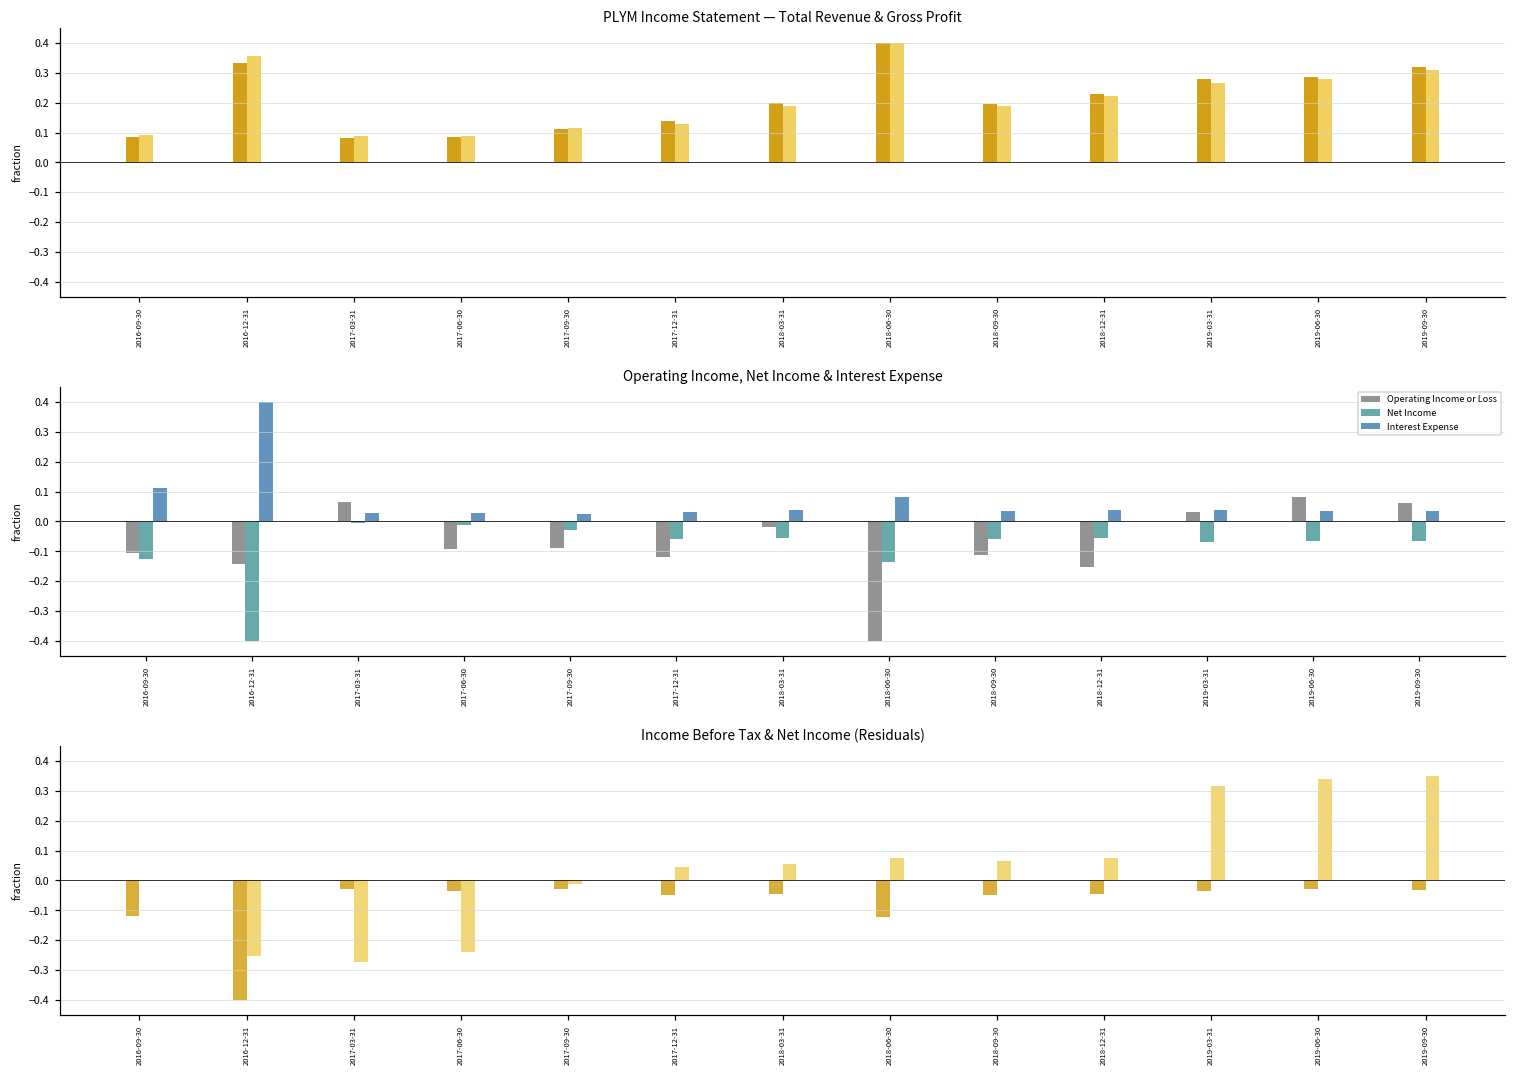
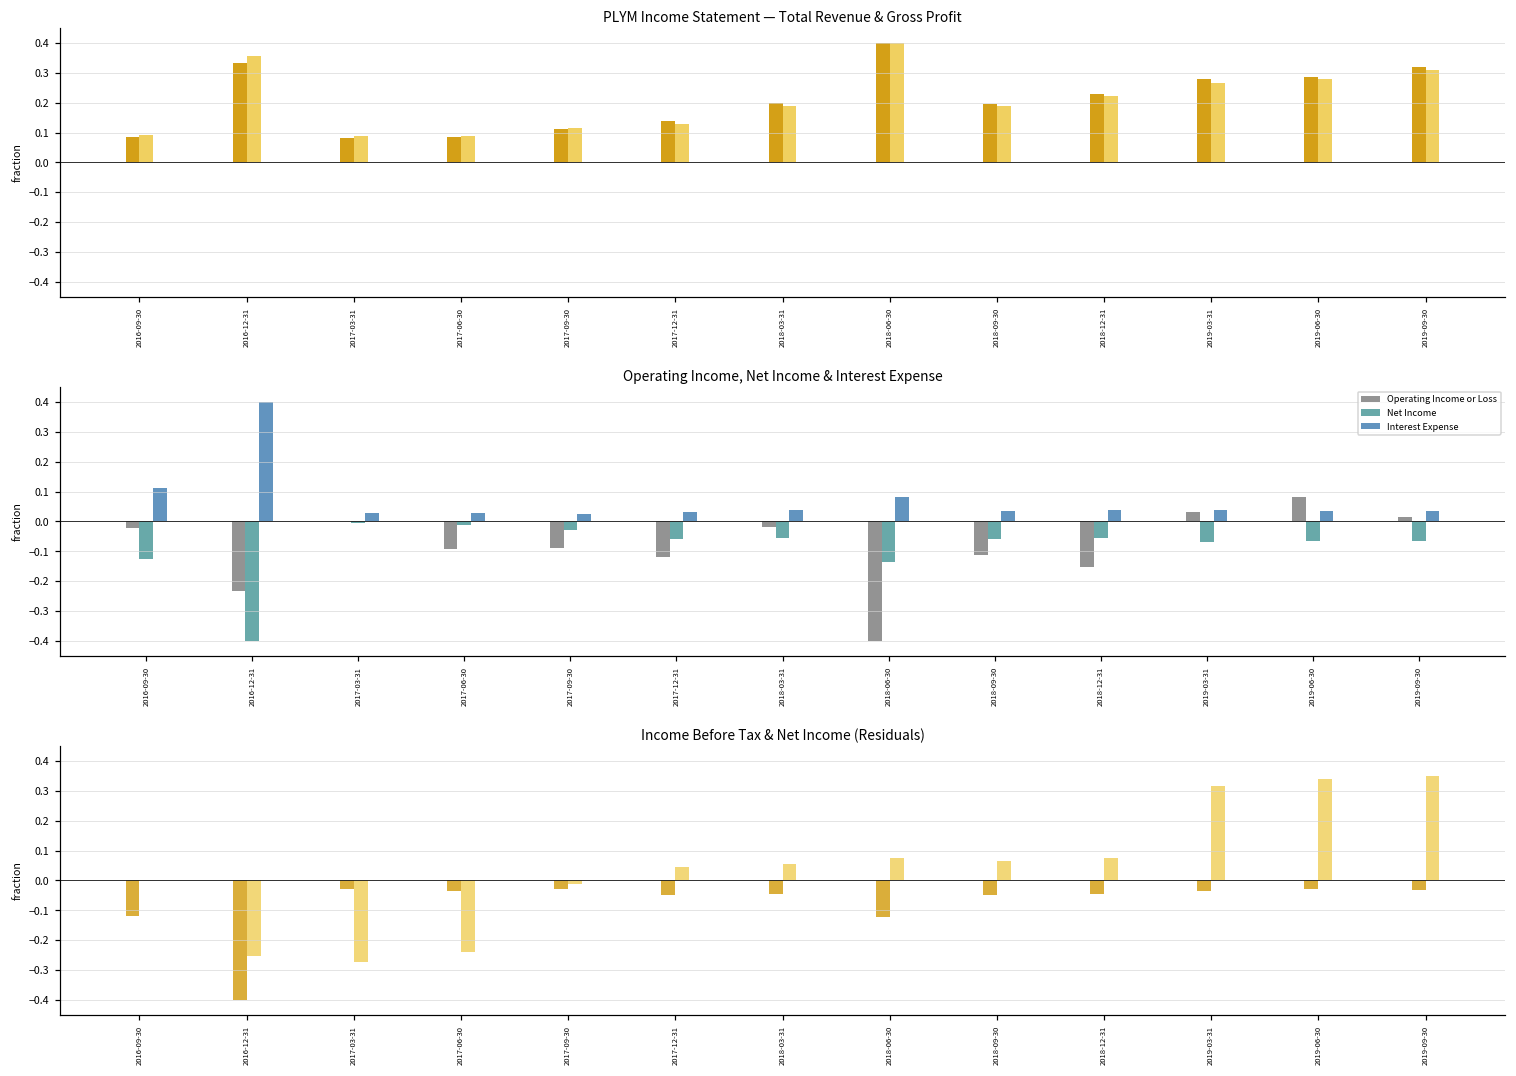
Operating Income, Net Income & Interest Expense, Operating Income or Loss, 2016-09-30: -0.11 -> -0.02
Operating Income, Net Income & Interest Expense, Operating Income or Loss, 2016-12-31: -0.14 -> -0.23
Operating Income, Net Income & Interest Expense, Operating Income or Loss, 2017-03-31: 0.06 -> 0.00
Operating Income, Net Income & Interest Expense, Operating Income or Loss, 2019-09-30: 0.06 -> 0.02
